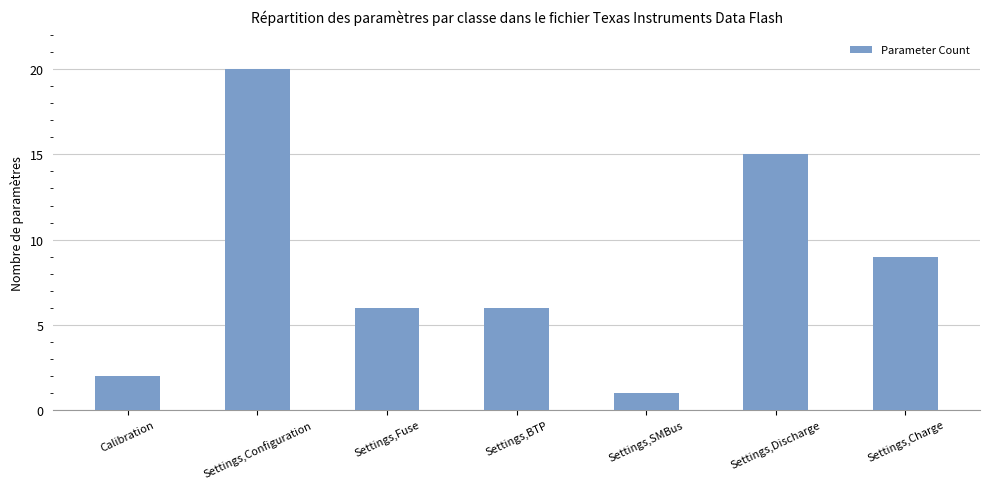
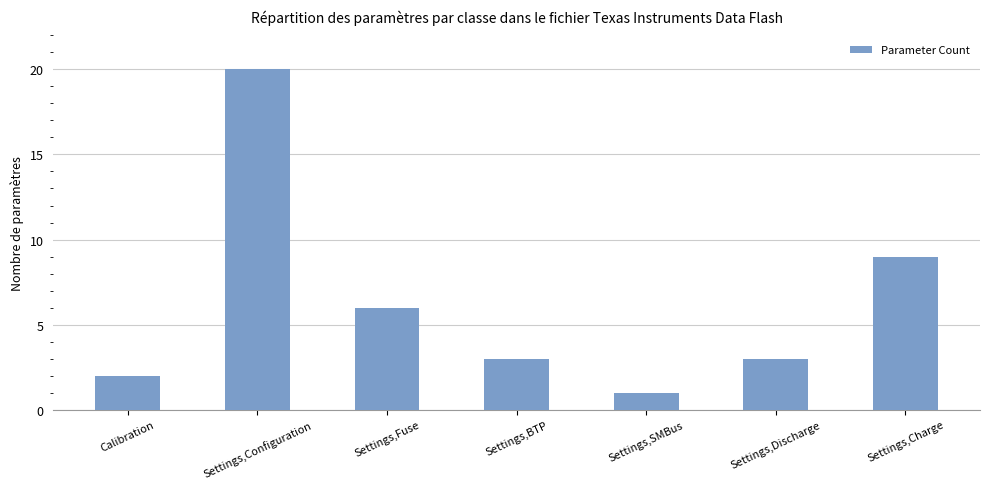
Settings,BTP: 6 -> 3
Settings,Discharge: 15 -> 3
